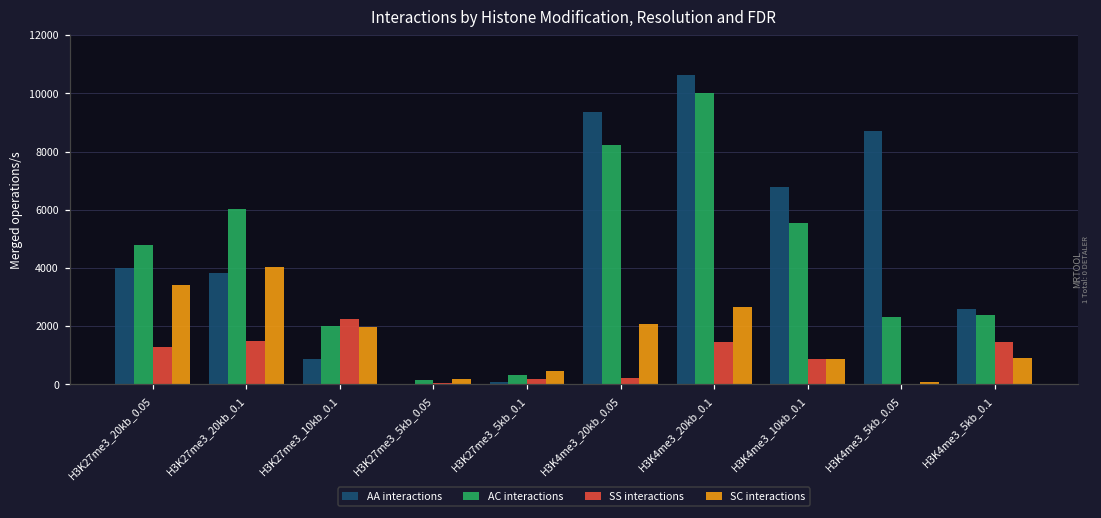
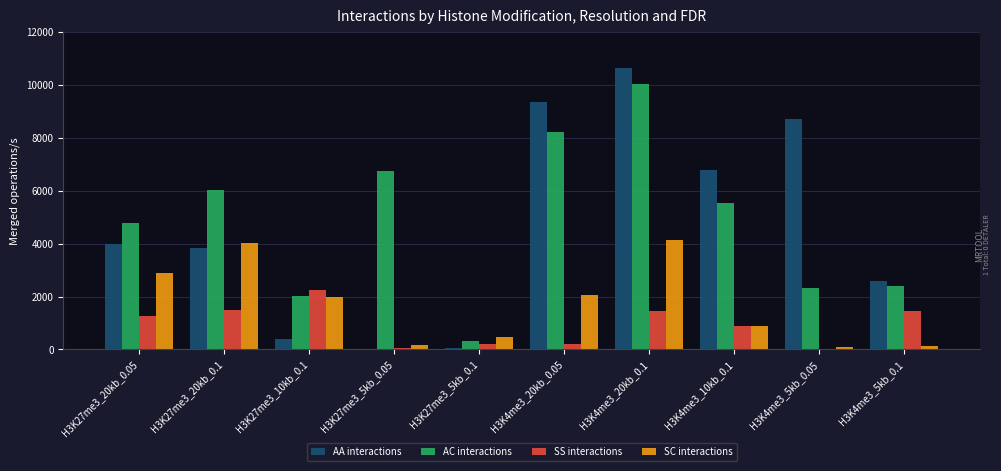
SC interactions, H3K27me3_20kb_0.05: 3400 -> 2900
AA interactions, H3K27me3_10kb_0.1: 900 -> 400
AC interactions, H3K27me3_5kb_0.05: 100 -> 6700
SC interactions, H3K4me3_20kb_0.1: 2700 -> 4200
SC interactions, H3K4me3_5kb_0.1: 900 -> 100
